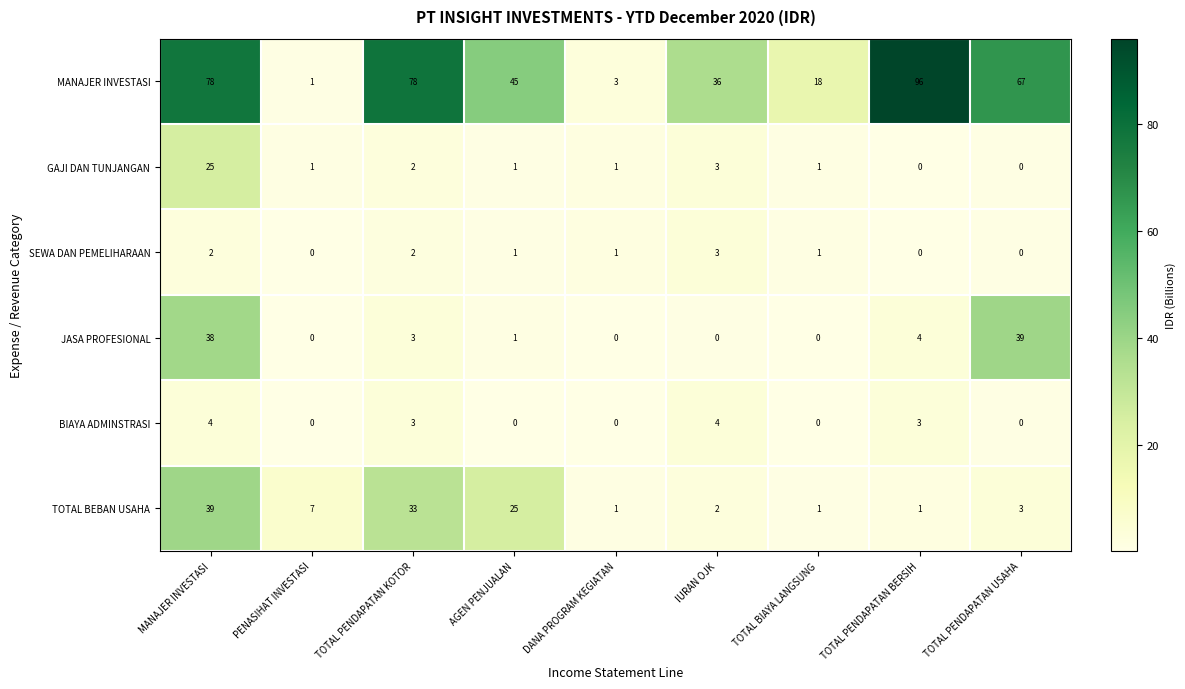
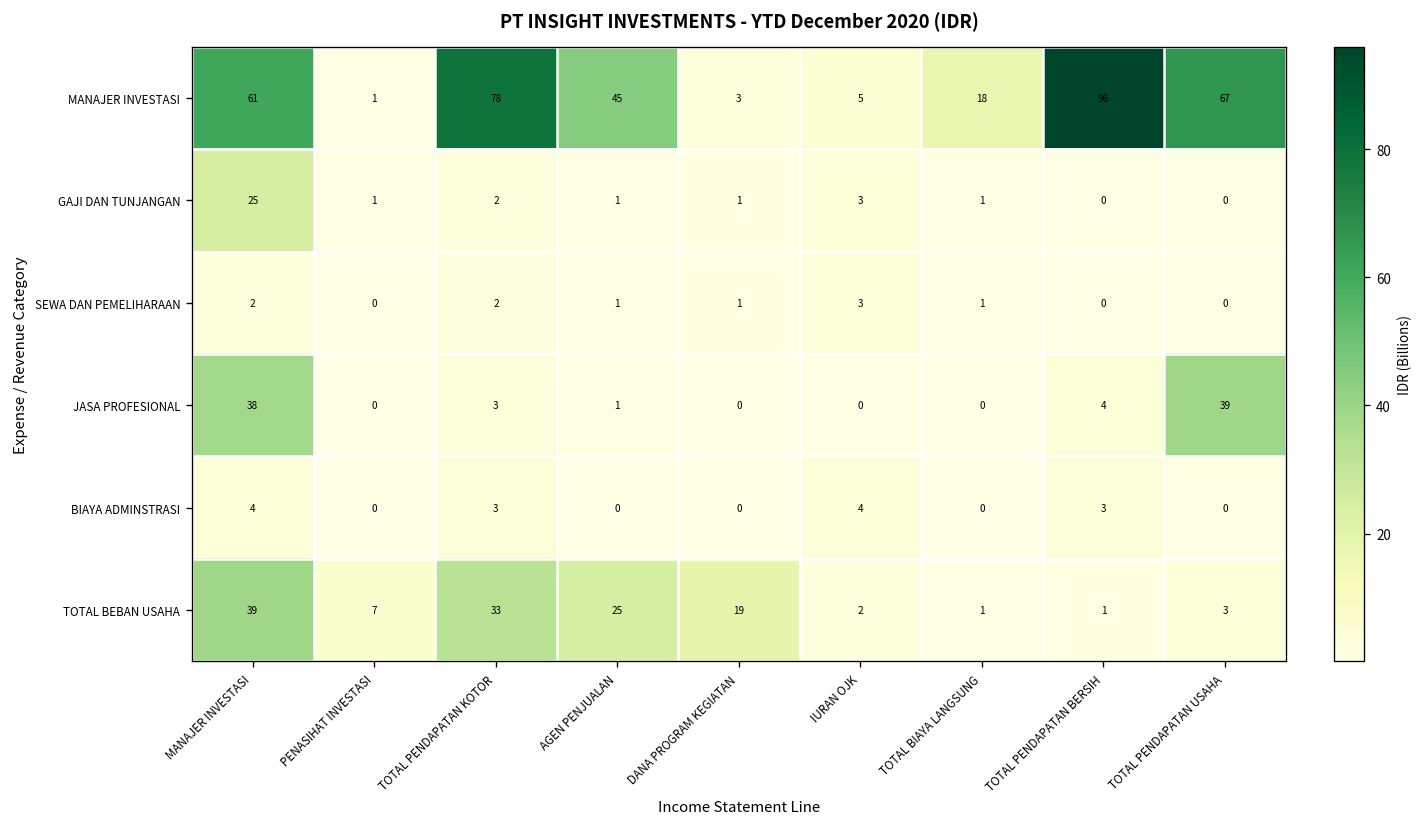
MANAJER INVESTASI, MANAJER INVESTASI: 78 -> 61
MANAJER INVESTASI, IURAN OJK: 36 -> 5
TOTAL BEBAN USAHA, DANA PROGRAM KEGIATAN: 1 -> 19
